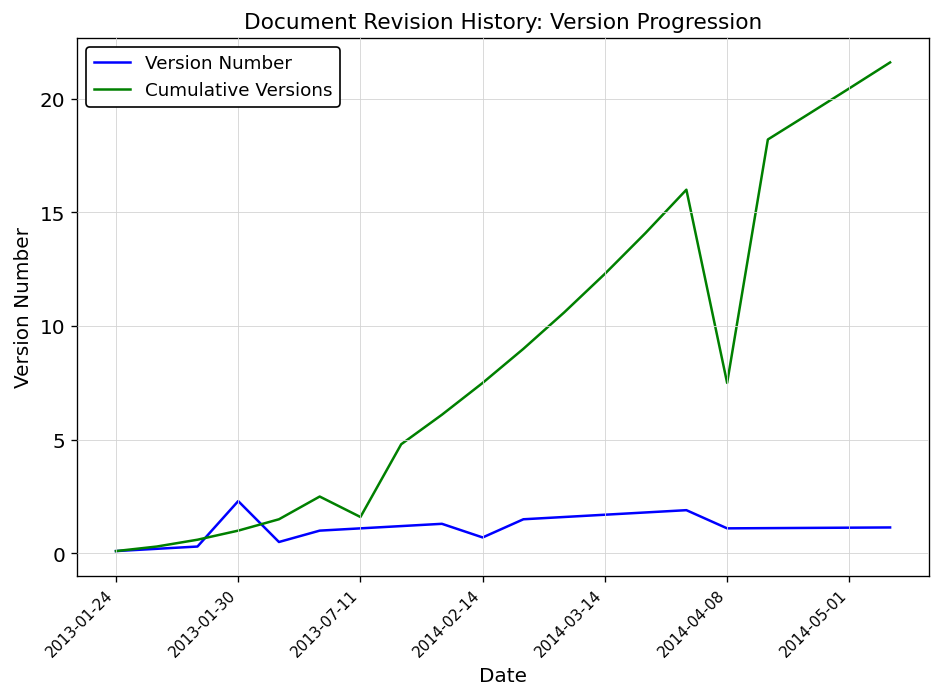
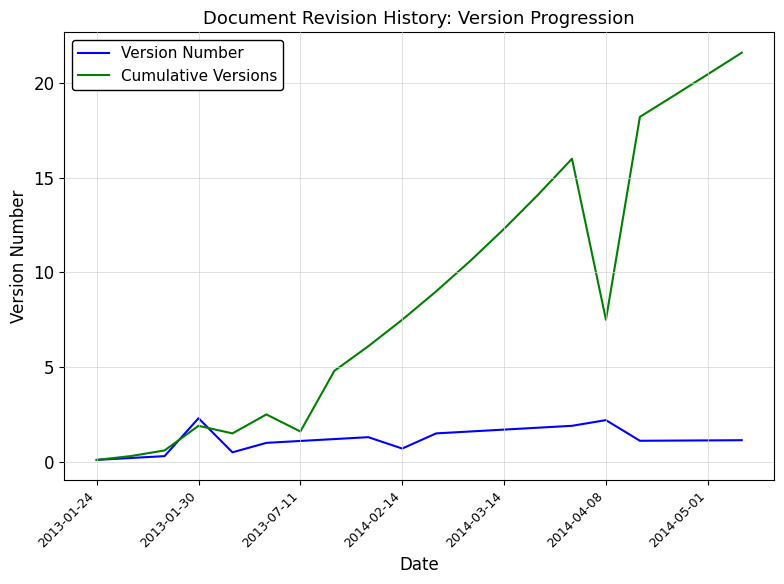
Cumulative Versions, 2013-01-30: 1.0 -> 1.9
Version Number, 2014-04-08: 1.1 -> 2.2
